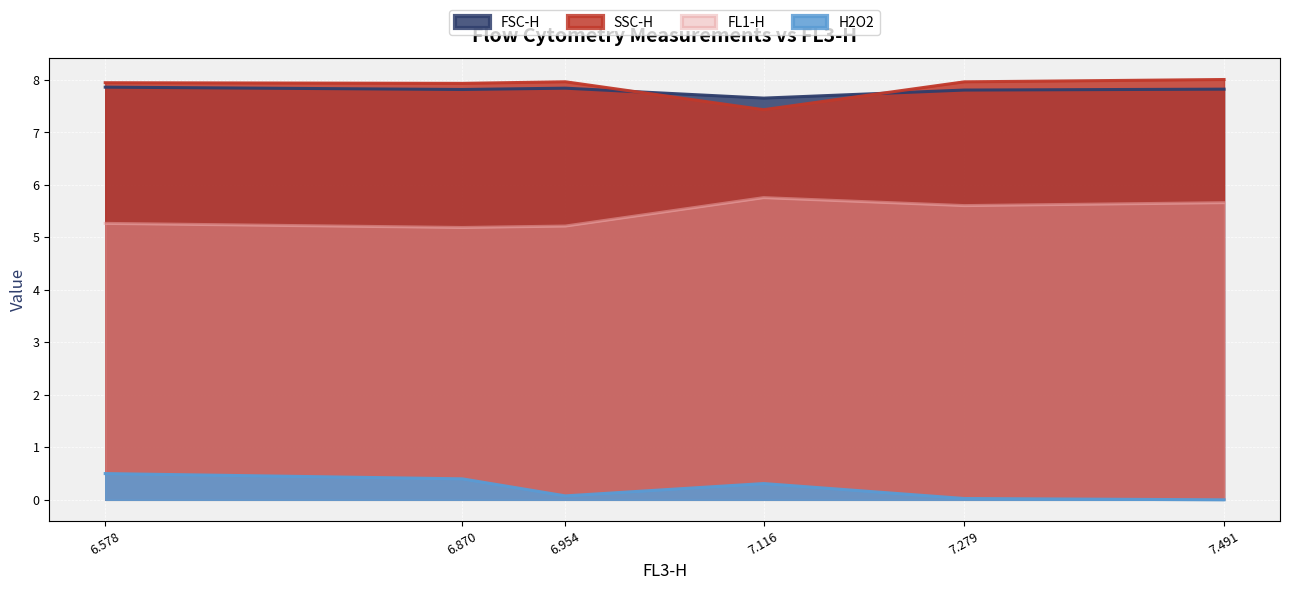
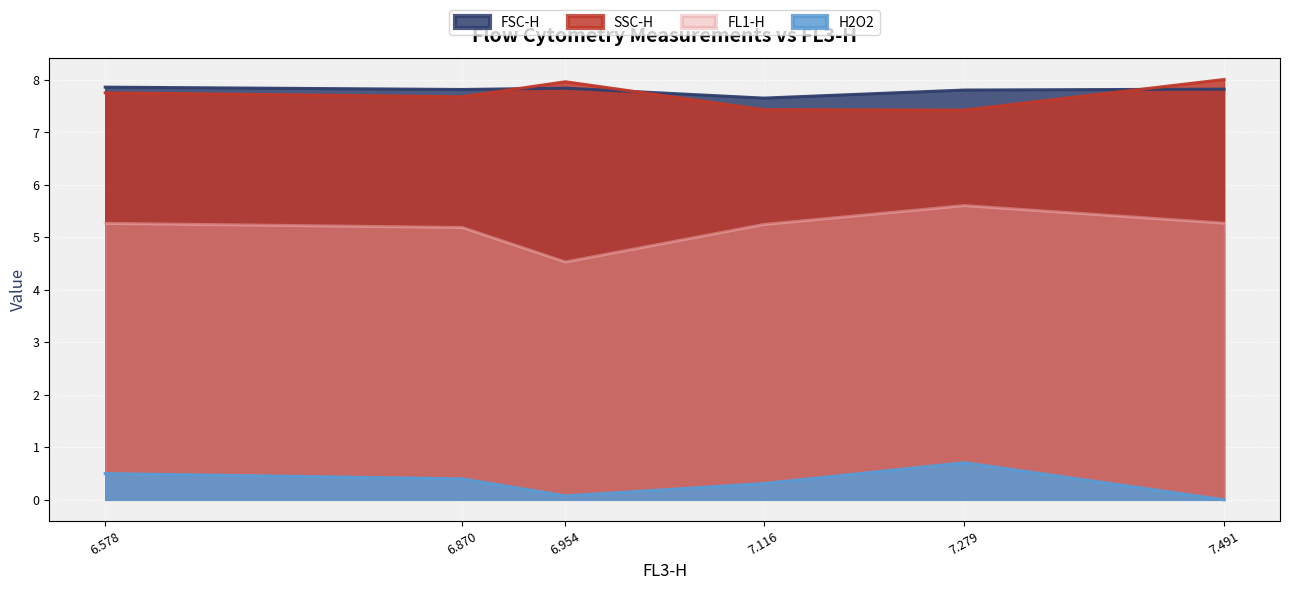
SSC-H, 6.578: 7.9 -> 7.8
SSC-H, 6.870: 7.9 -> 7.7
FL1-H, 6.954: 5.2 -> 4.5
FL1-H, 7.116: 5.8 -> 5.2
SSC-H, 7.279: 8.0 -> 7.4
H2O2, 7.279: 0.0 -> 0.7
FL1-H, 7.491: 5.7 -> 5.3
